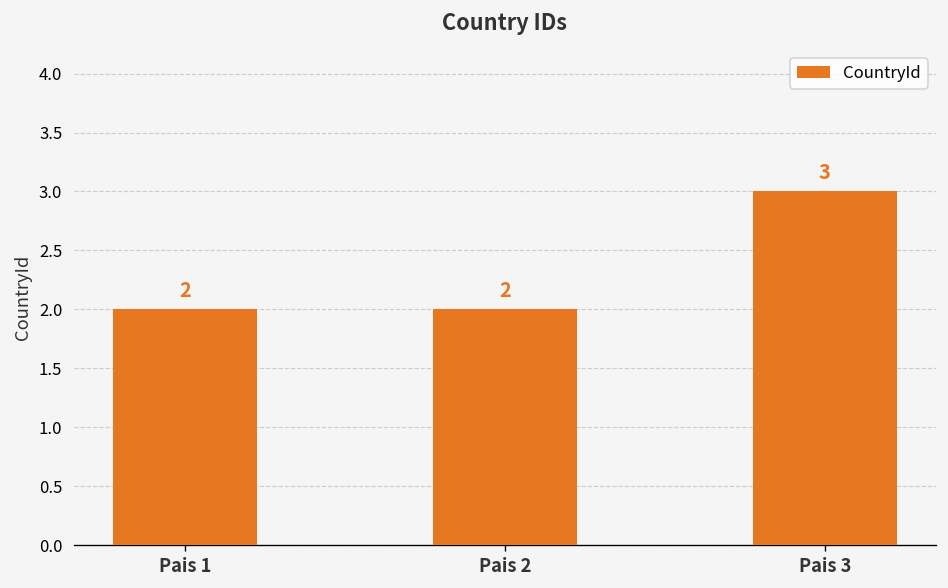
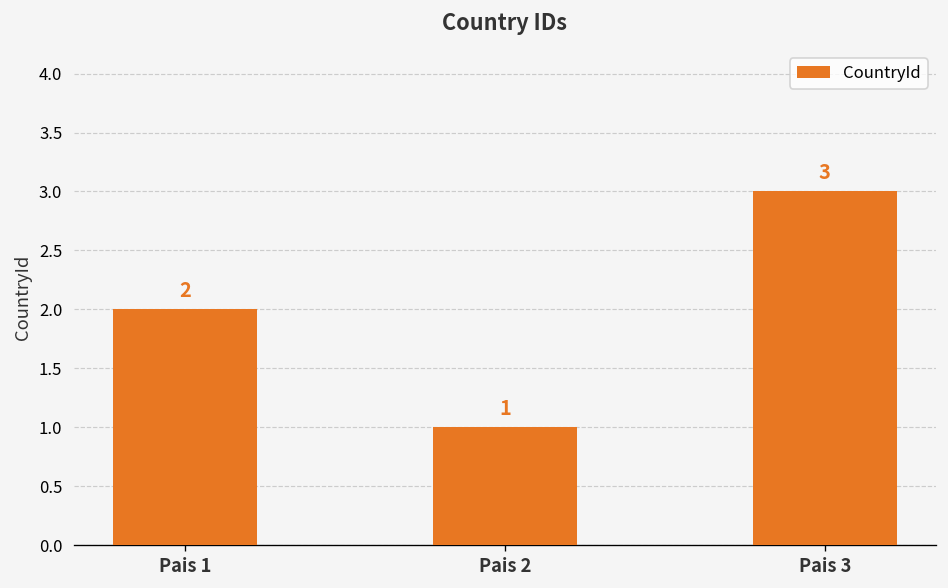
Pais 2: 2 -> 1
